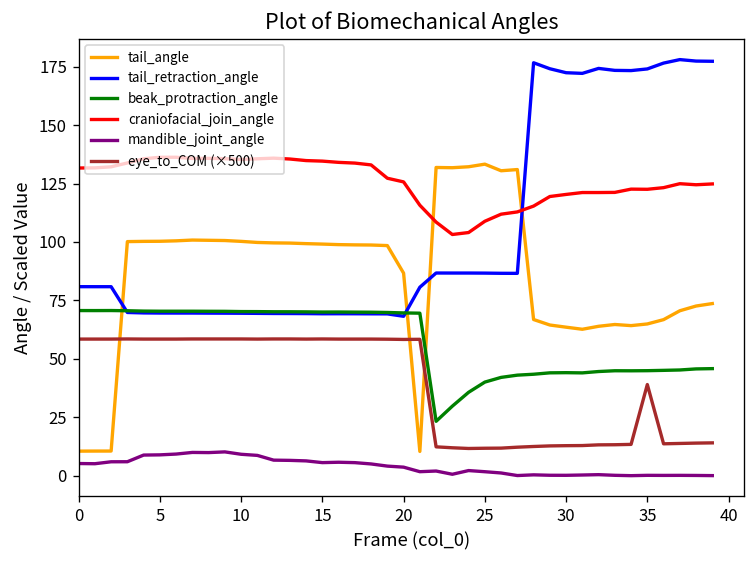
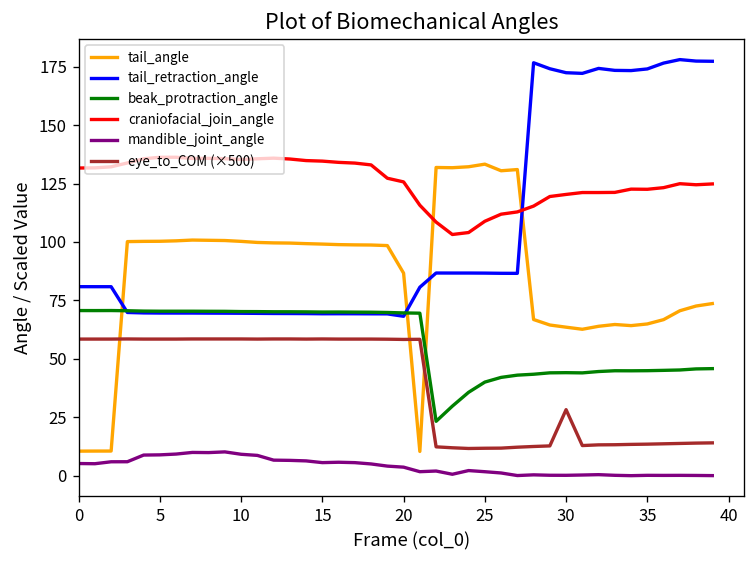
eye_to_COM (×500), 30: 13 -> 28
eye_to_COM (×500), 35: 39 -> 14
